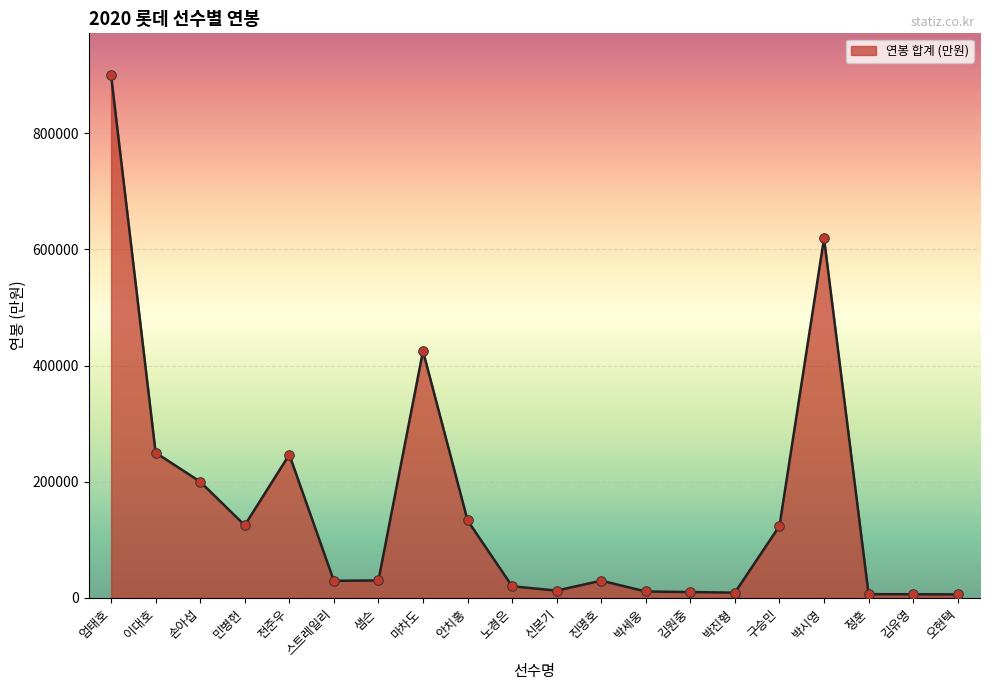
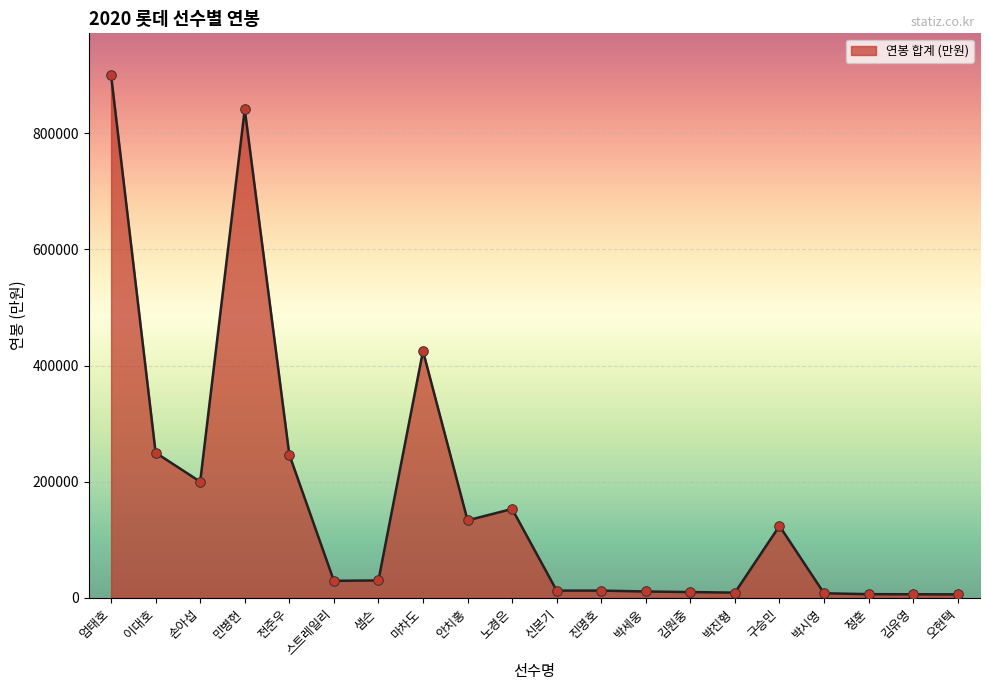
민병헌: 130000 -> 840000
노경은: 20000 -> 150000
진명호: 30000 -> 10000
박시영: 620000 -> 10000
